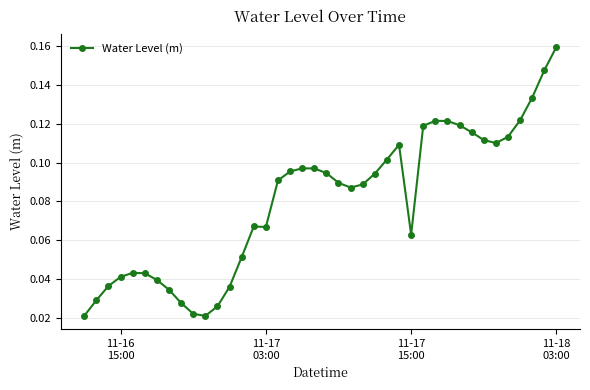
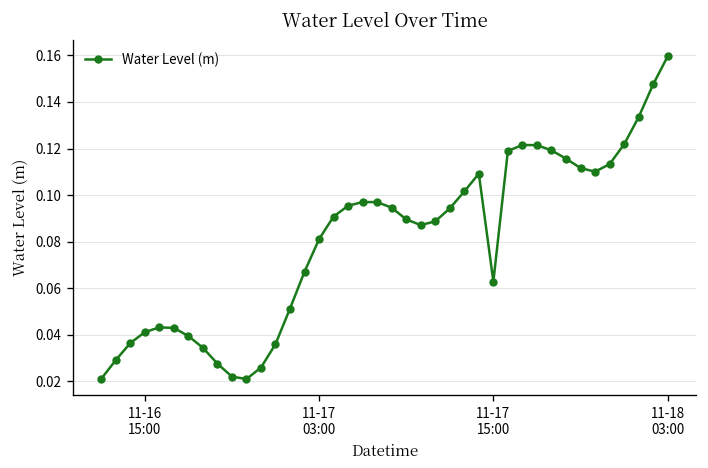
11-17 03:00: 0.067 -> 0.081
